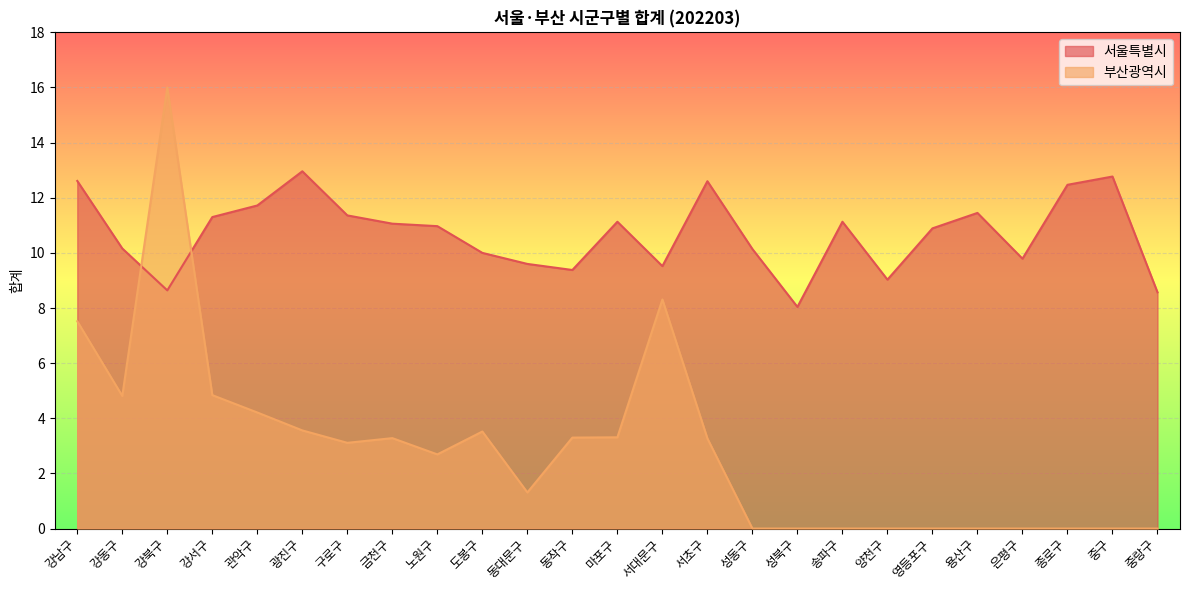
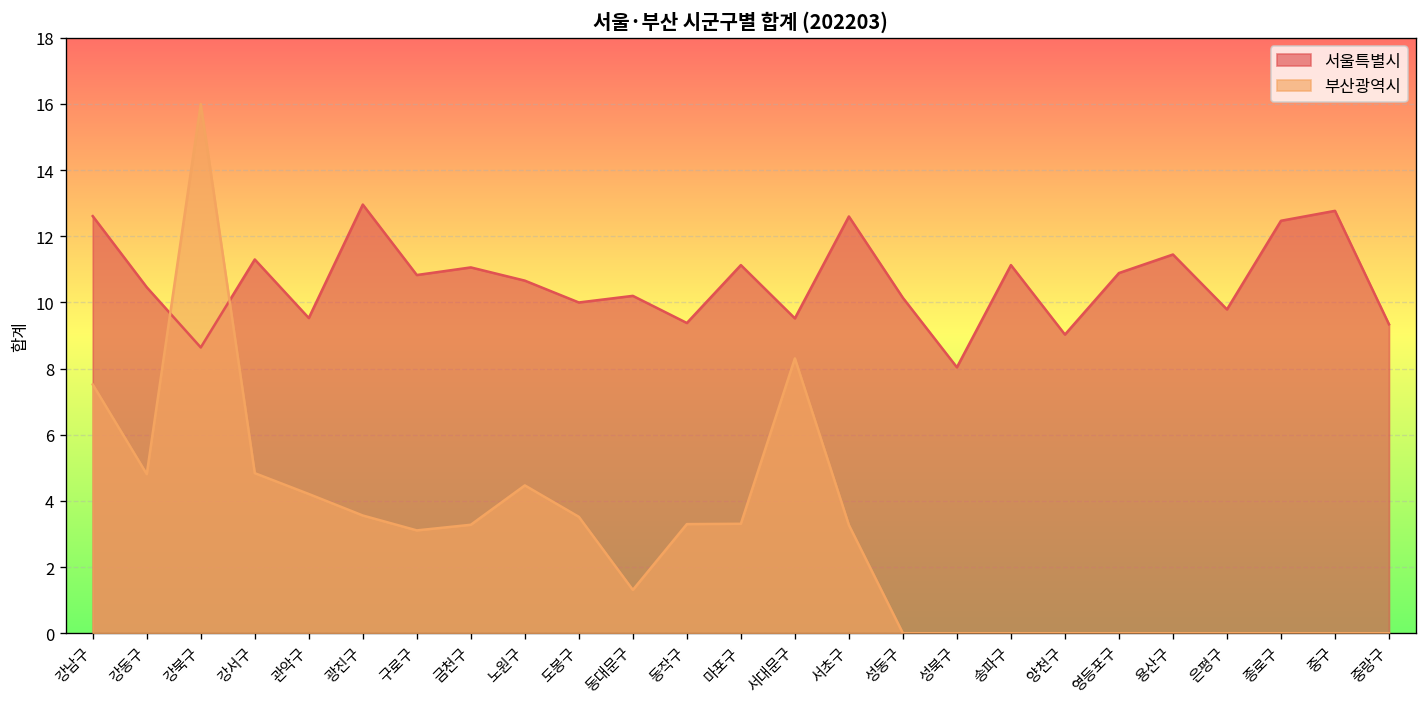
서울특별시, 강동구: 10.2 -> 10.5
서울특별시, 관악구: 11.7 -> 9.5
서울특별시, 구로구: 11.4 -> 10.8
서울특별시, 노원구: 11.0 -> 10.7
부산광역시, 노원구: 2.7 -> 4.5
서울특별시, 동대문구: 9.6 -> 10.2
서울특별시, 중랑구: 8.6 -> 9.3
